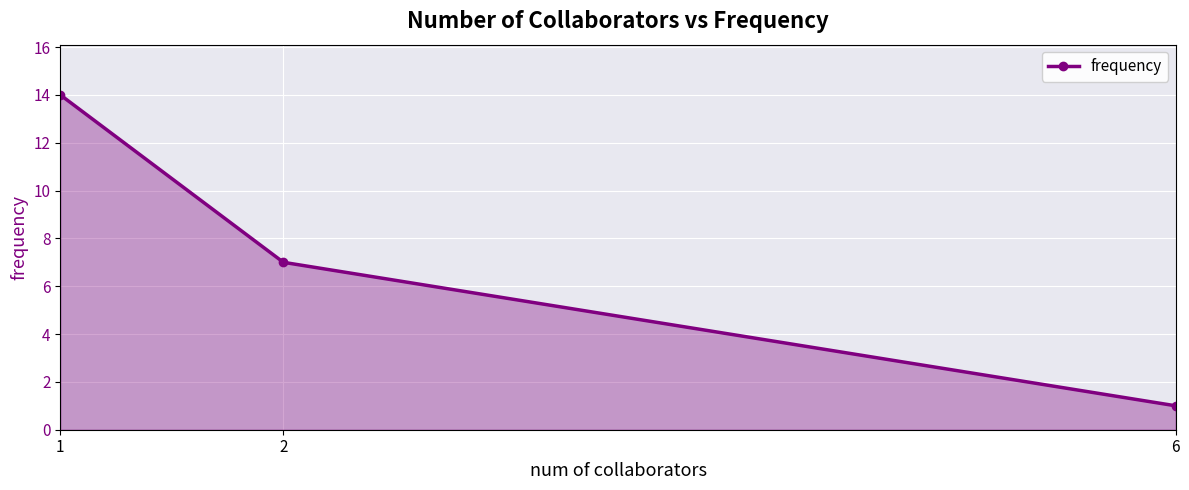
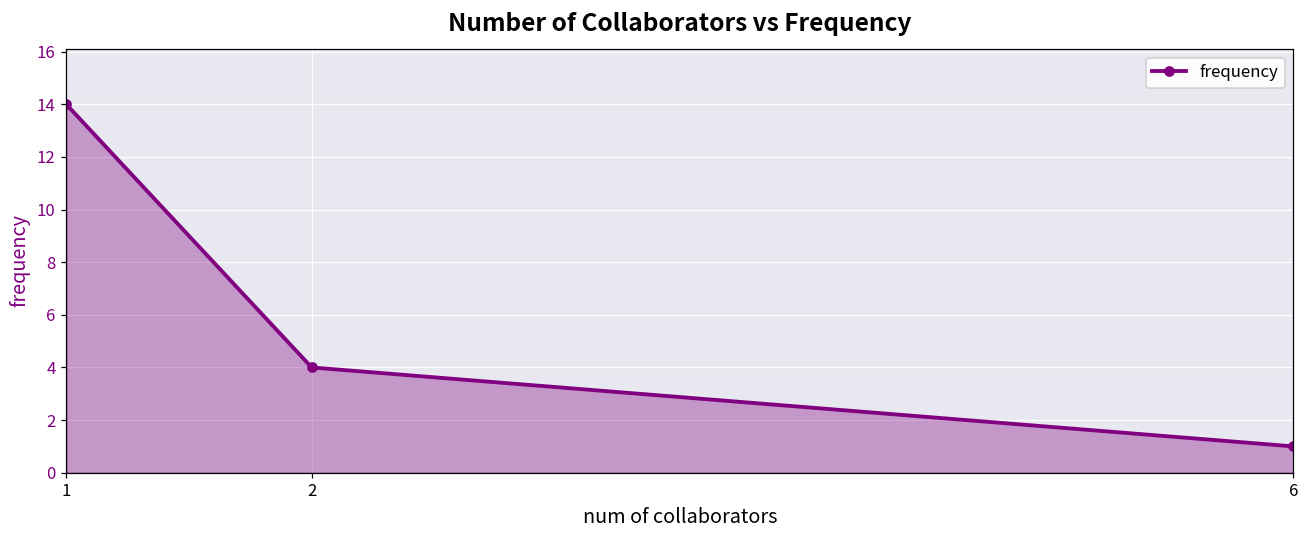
2: 7 -> 4
